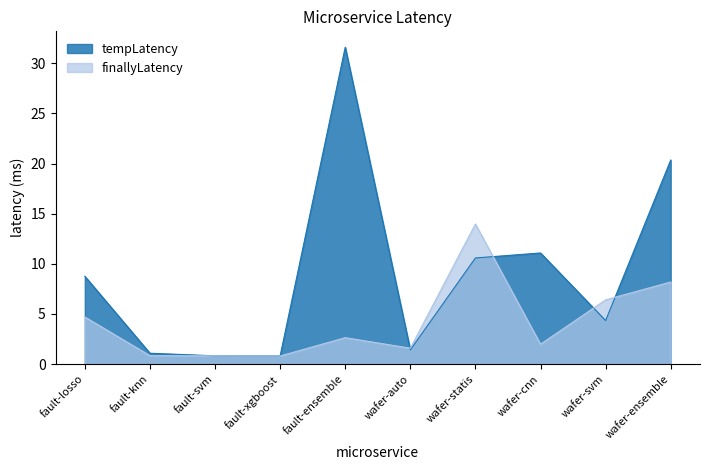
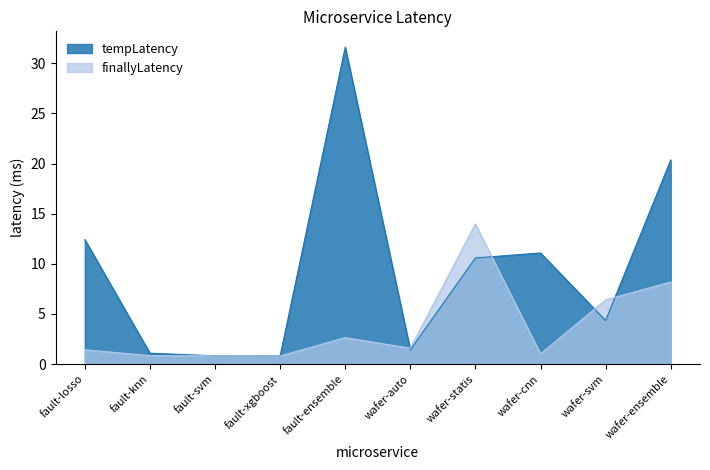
tempLatency, fault-losso: 8.8 -> 12.4
finallyLatency, fault-losso: 4.7 -> 1.4
finallyLatency, wafer-cnn: 2.0 -> 1.0
